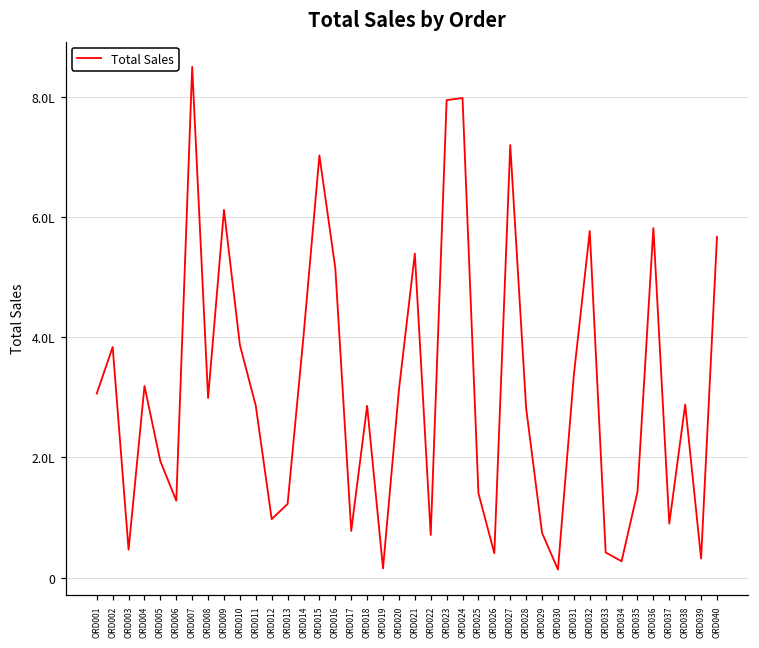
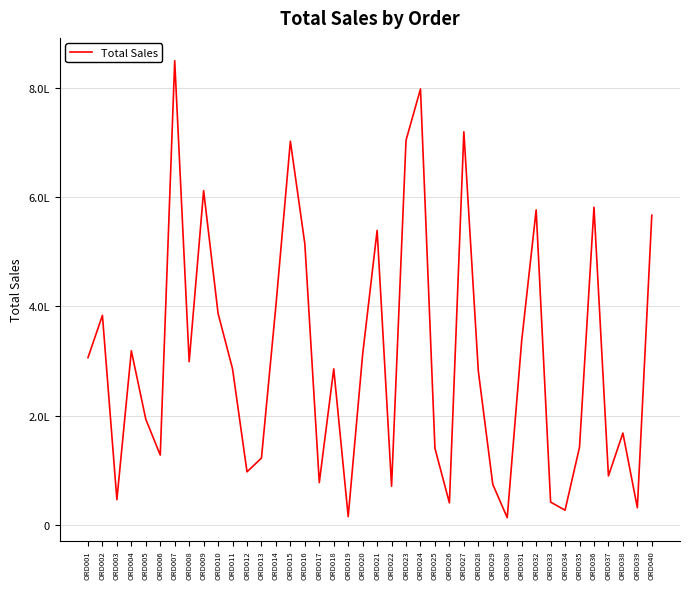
ORD023: 7.9L -> 7.0L
ORD038: 2.9L -> 1.7L
